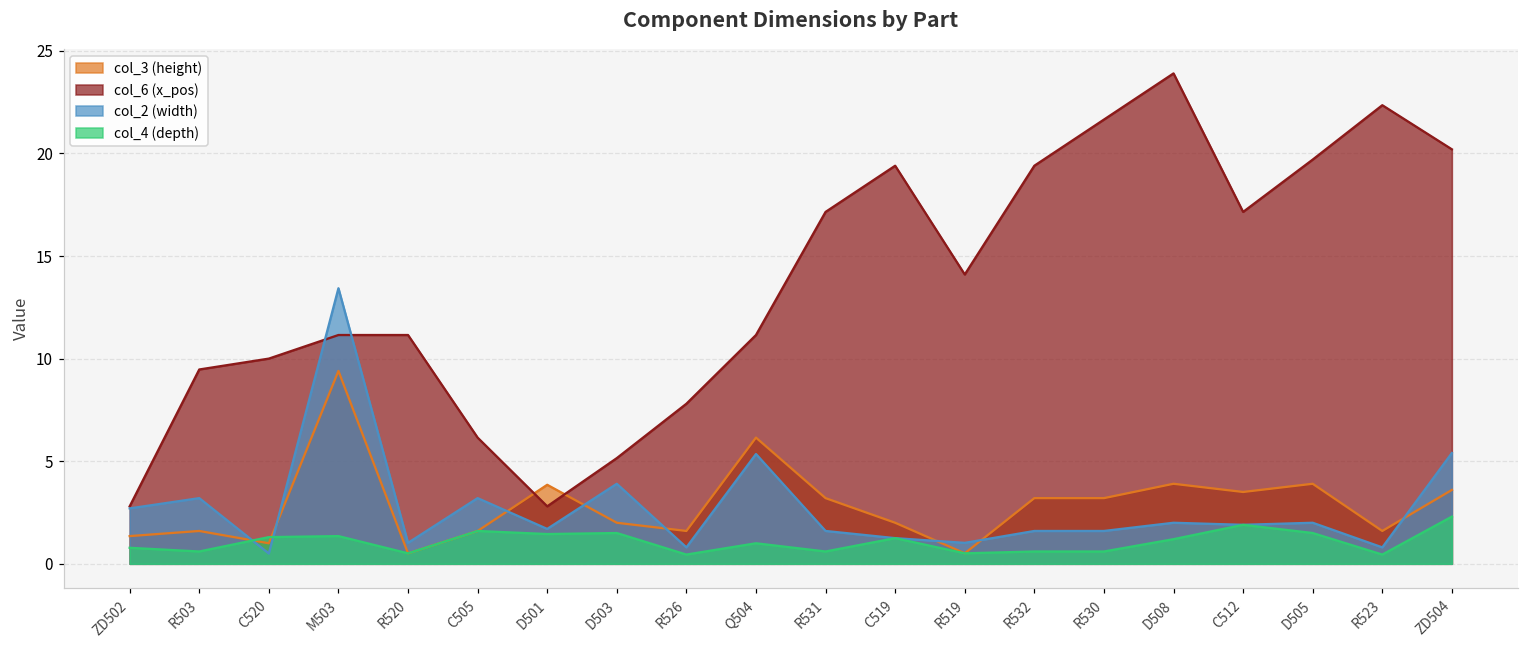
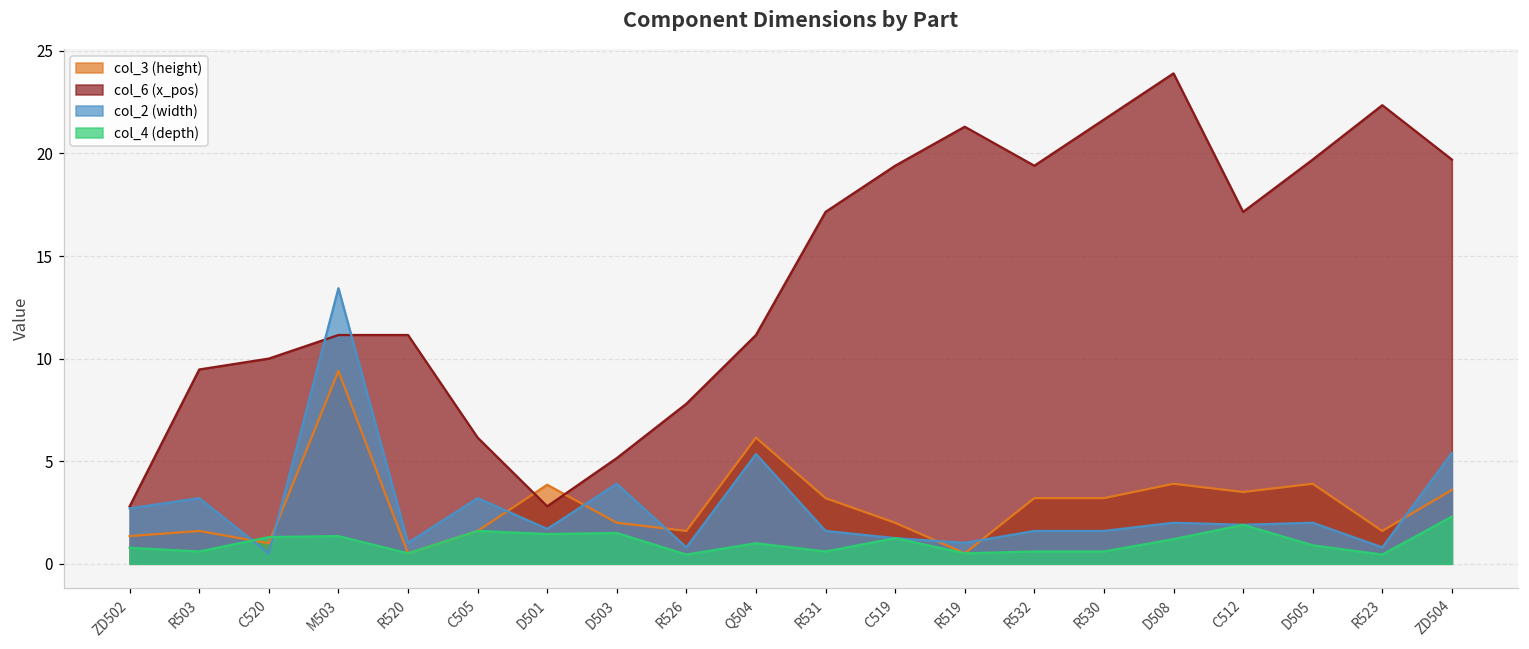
col_6 (x_pos), R519: 14.1 -> 21.3
col_4 (depth), D505: 1.5 -> 0.9
col_6 (x_pos), ZD504: 20.2 -> 19.7
